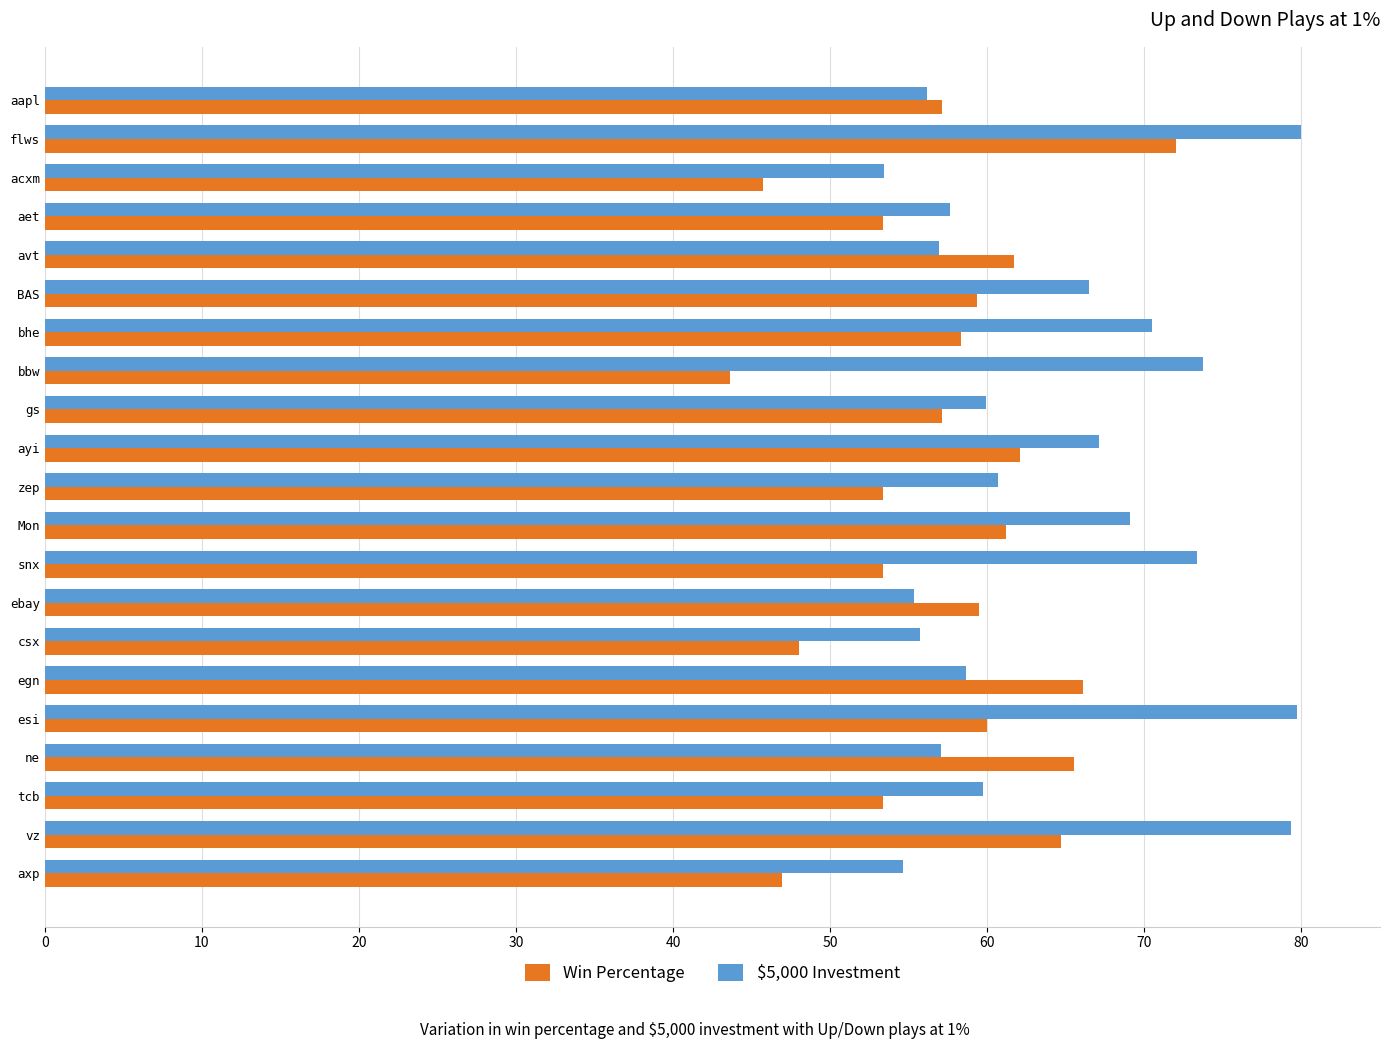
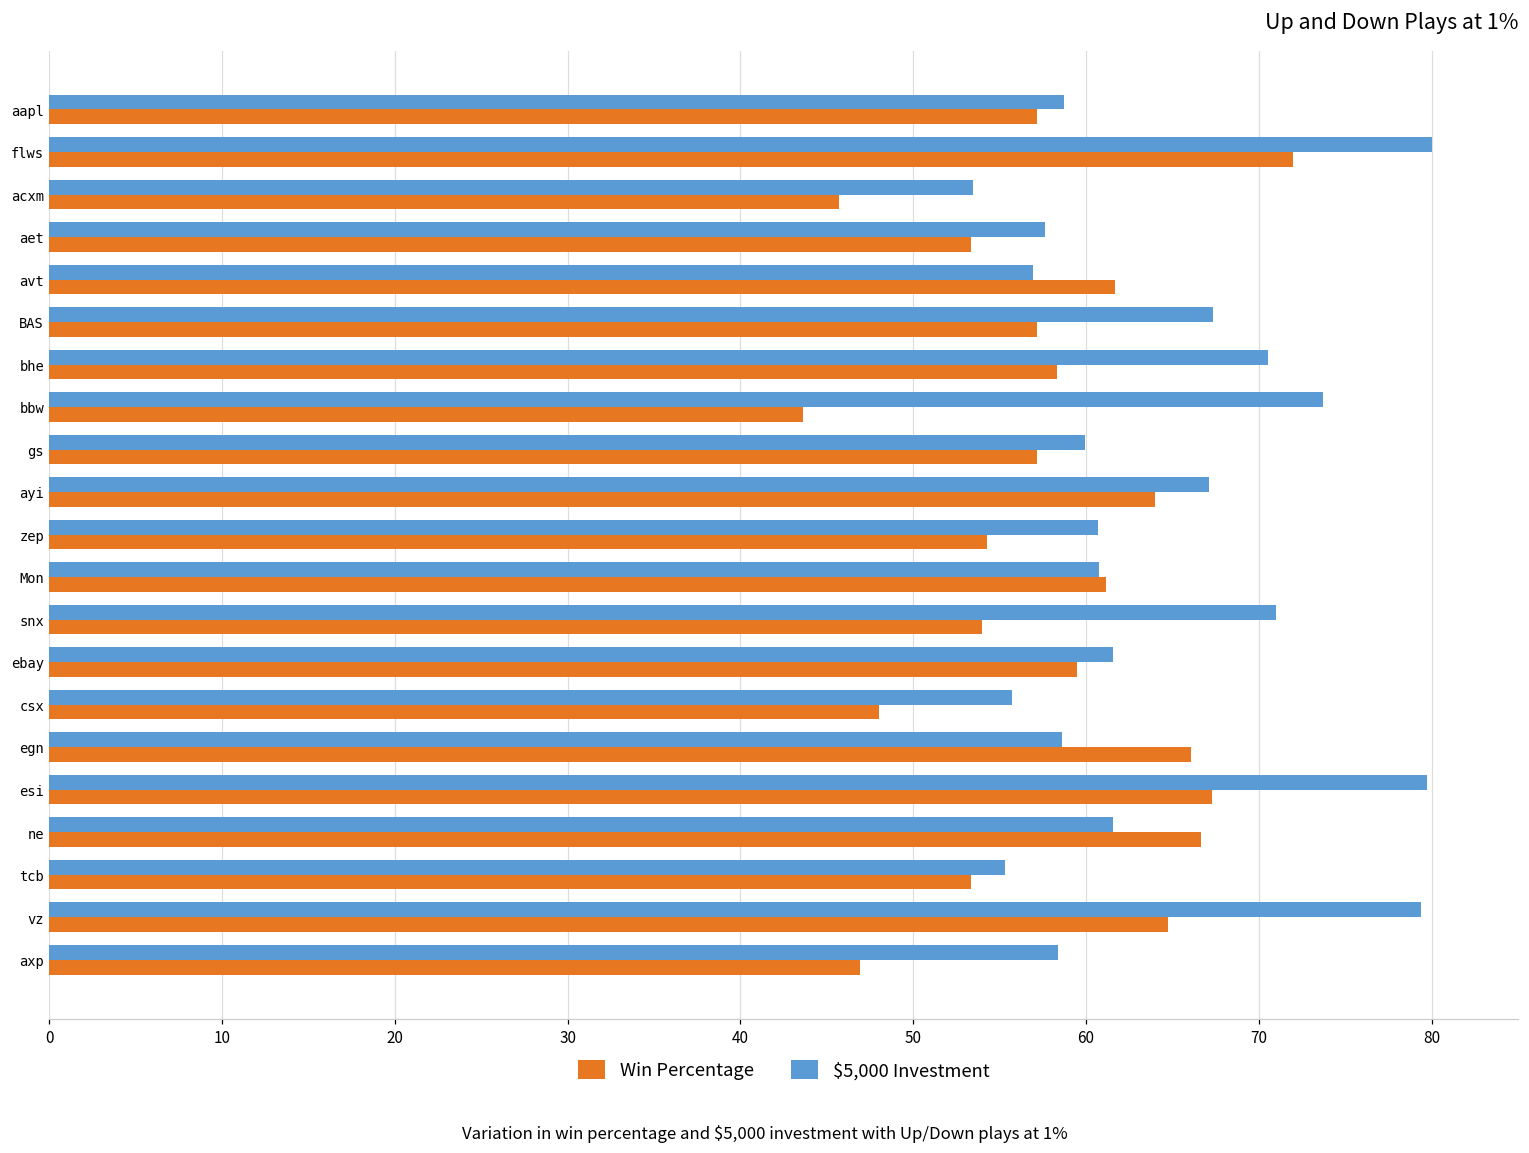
$5,000 Investment, aapl: 56.2 -> 58.7
$5,000 Investment, BAS: 66.4 -> 67.3
Win Percentage, BAS: 59.4 -> 57.1
Win Percentage, ayi: 62.1 -> 64.0
Win Percentage, zep: 53.3 -> 54.2
$5,000 Investment, Mon: 69.1 -> 60.8
$5,000 Investment, snx: 73.4 -> 71.0
Win Percentage, snx: 53.3 -> 54.0
$5,000 Investment, ebay: 55.3 -> 61.5
Win Percentage, esi: 60.0 -> 67.3
$5,000 Investment, ne: 57.0 -> 61.6
Win Percentage, ne: 65.5 -> 66.7
$5,000 Investment, tcb: 59.7 -> 55.3
$5,000 Investment, axp: 54.6 -> 58.4
